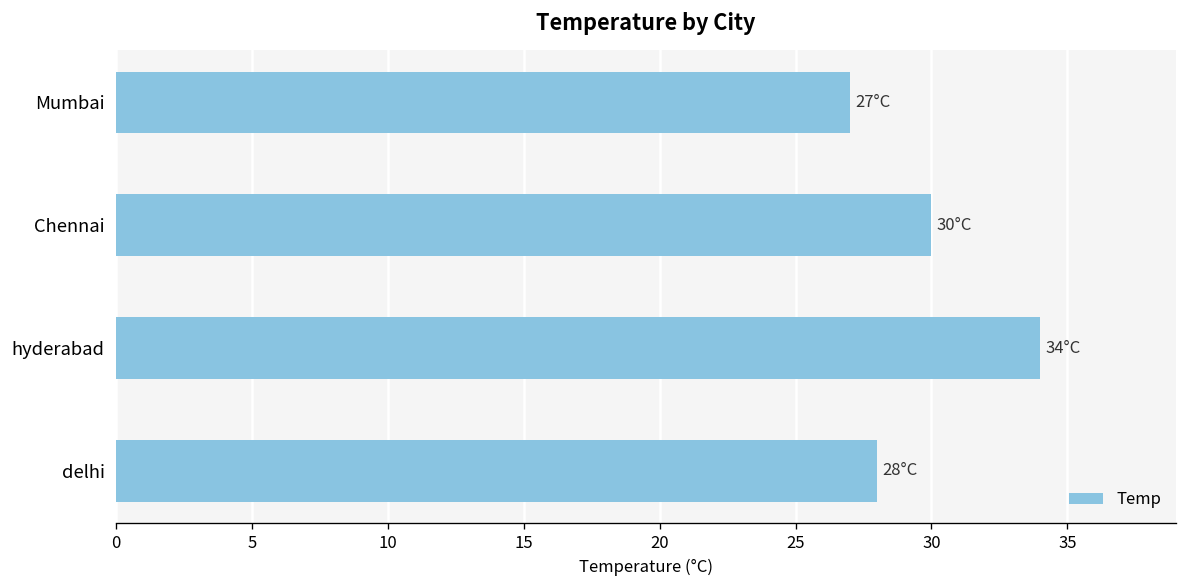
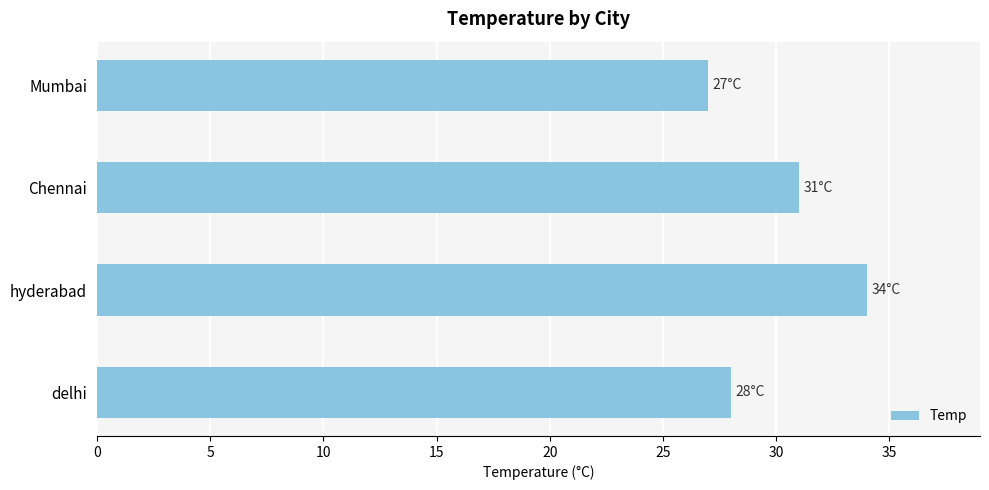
Chennai: 30°C -> 31°C
